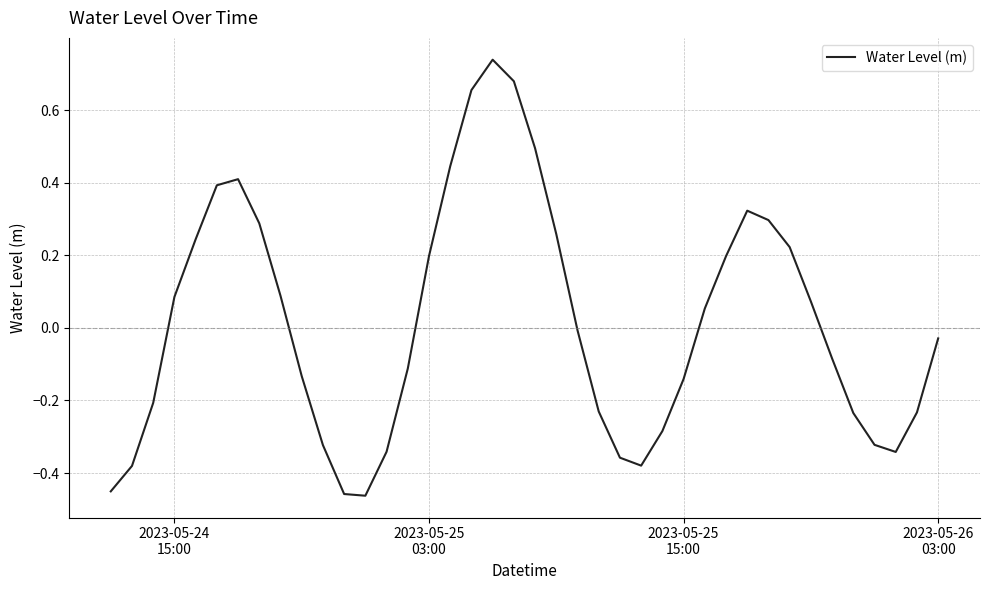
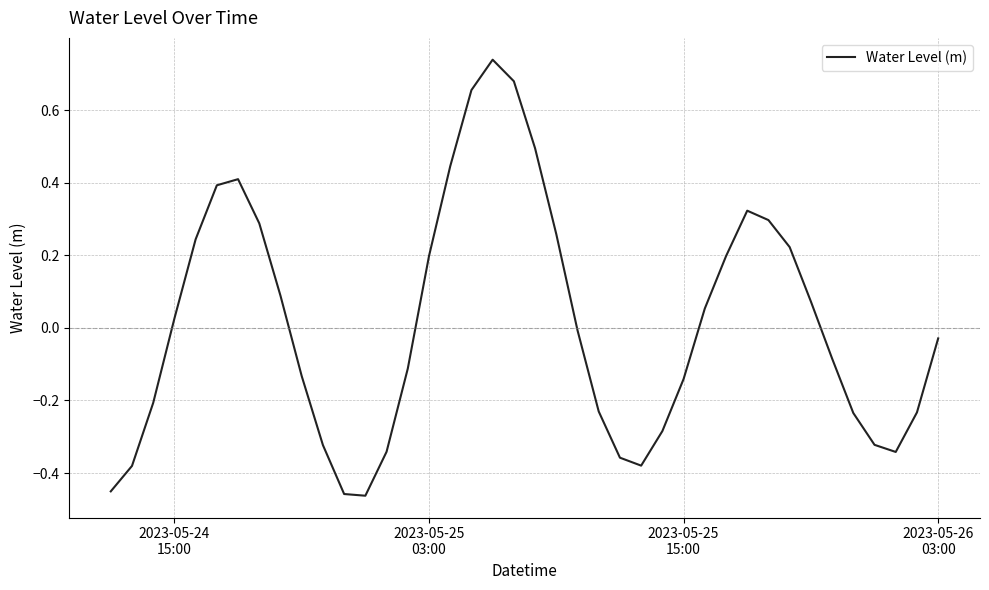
2023-05-24 15:00: 0.09 -> 0.03
